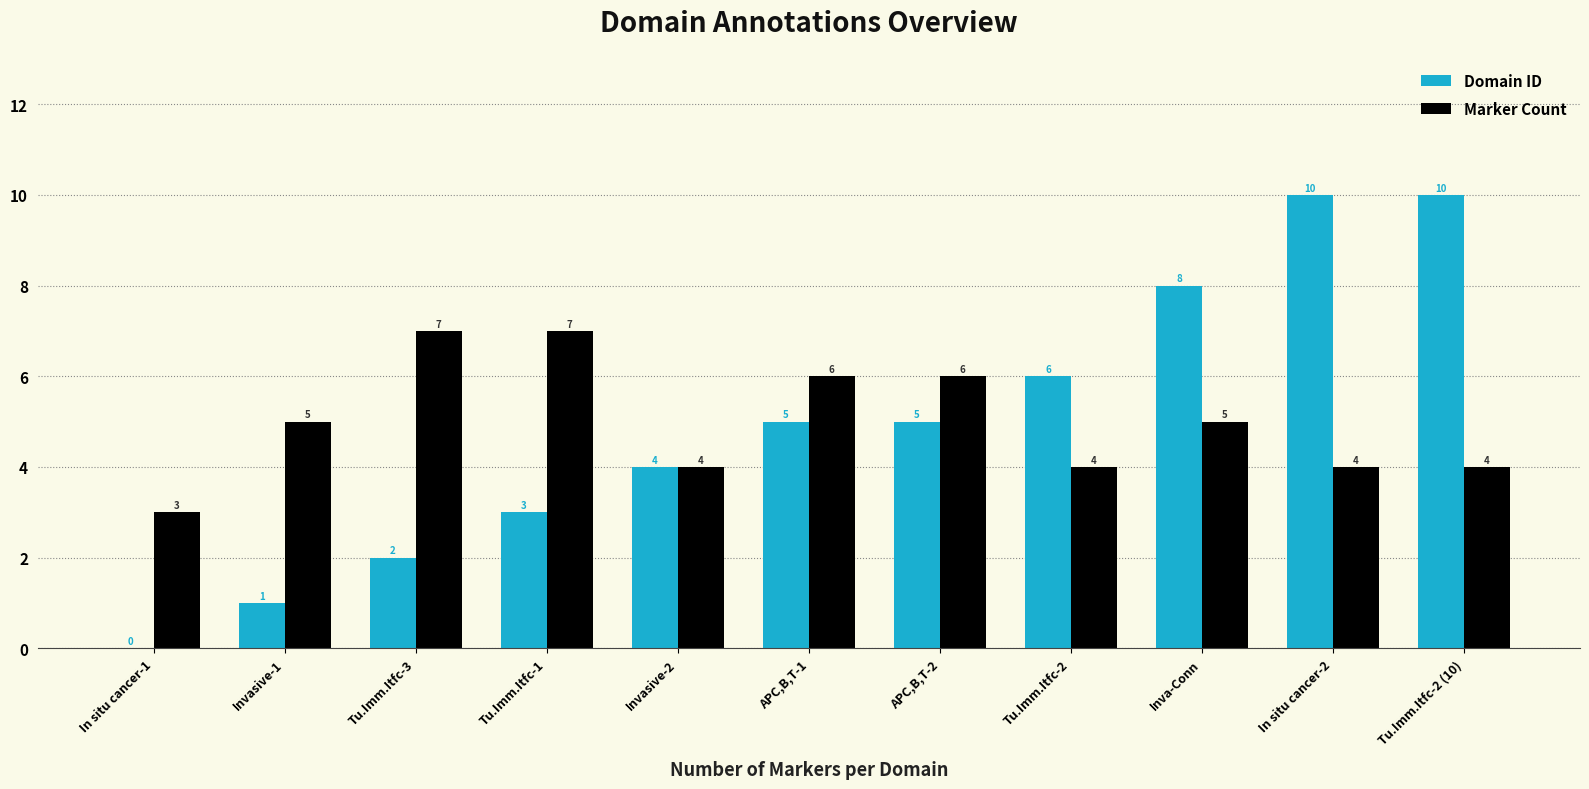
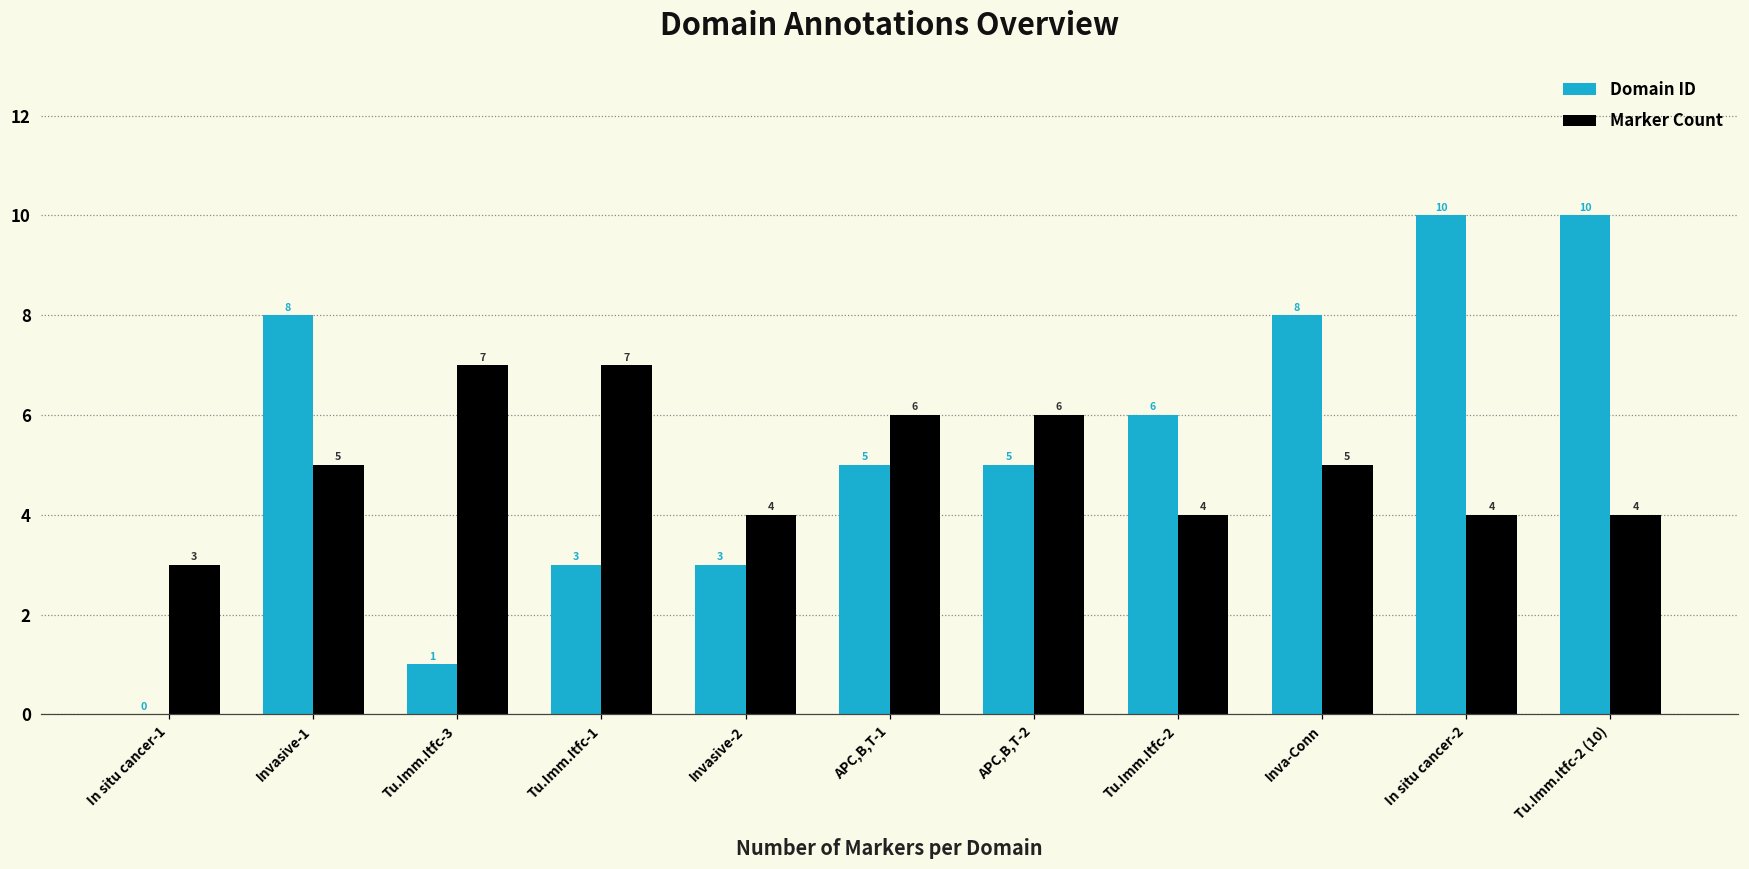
Domain ID, Invasive-1: 1 -> 8
Domain ID, Tu.Imm.Itfc-3: 2 -> 1
Domain ID, Invasive-2: 4 -> 3
